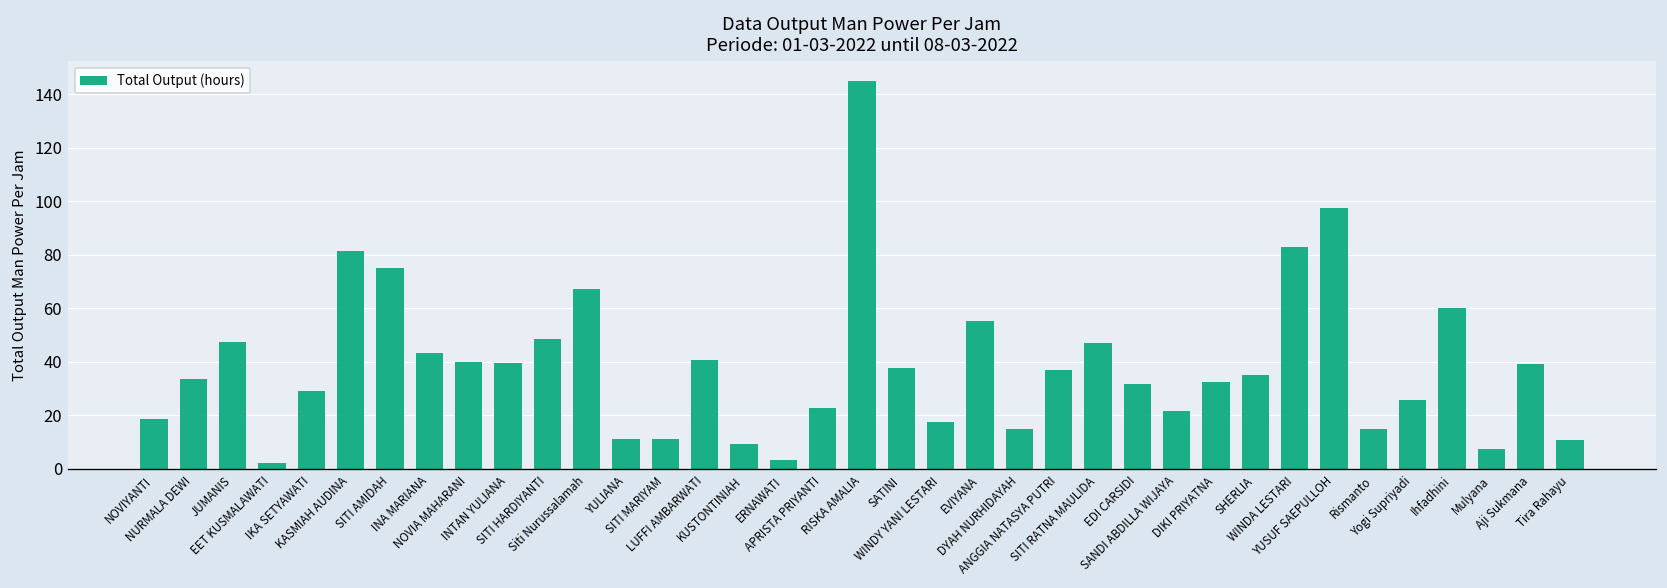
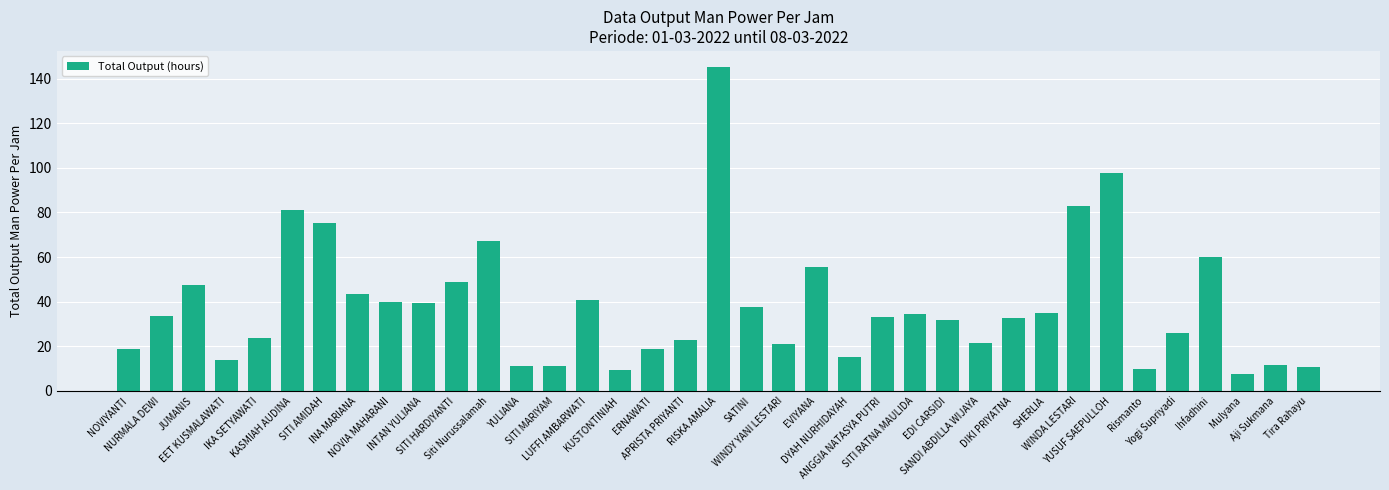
EET KUSMALAWATI: 2 -> 14
IKA SETYAWATI: 29 -> 24
ERNAWATI: 3 -> 19
WINDY YANI LESTARI: 18 -> 21
ANGGIA NATASYA PUTRI: 37 -> 33
SITI RATNA MAULIDA: 47 -> 35
Rismanto: 15 -> 10
Aji Sukmana: 39 -> 12
